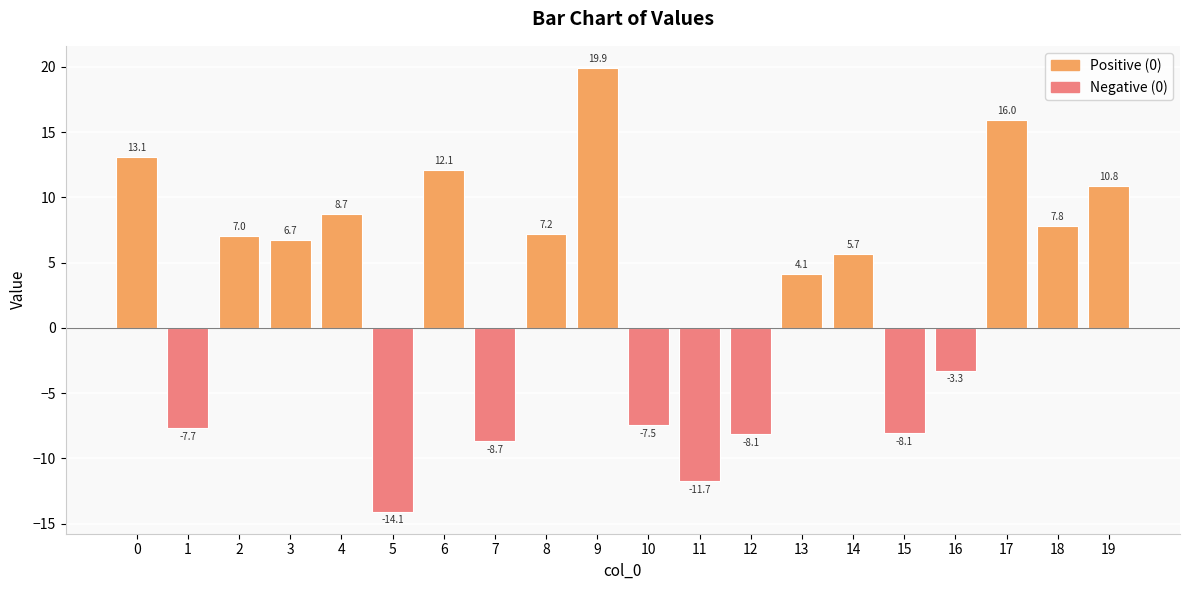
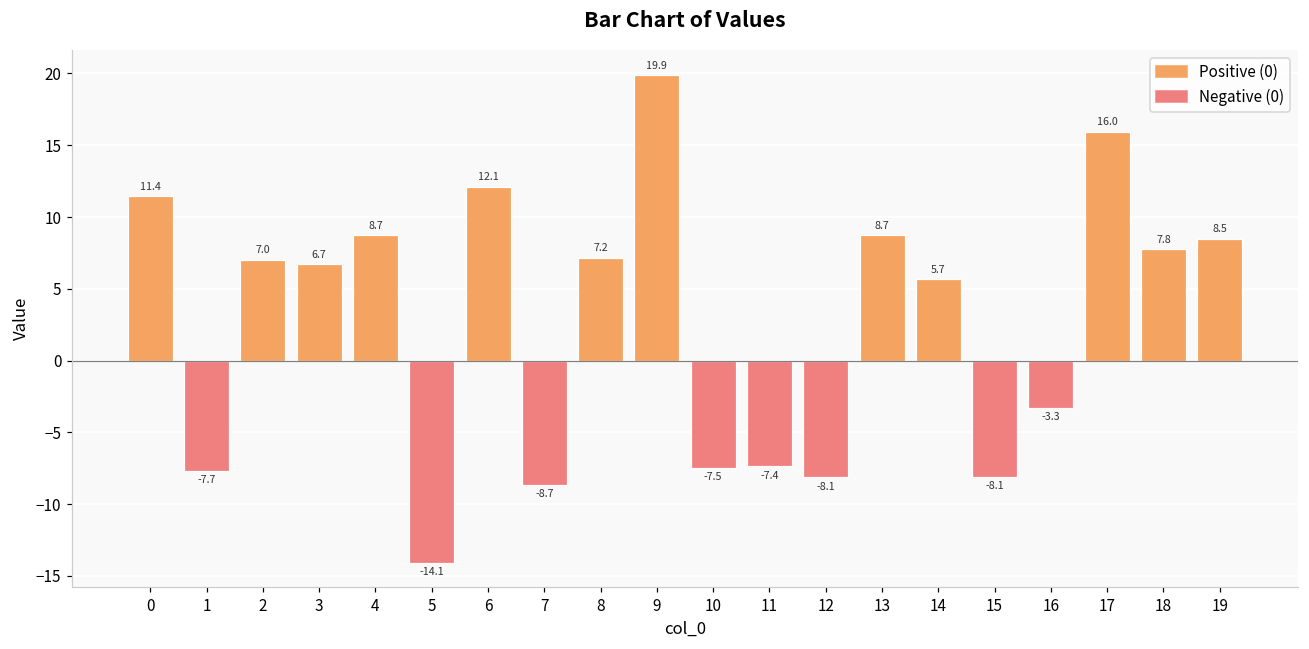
0: 13.1 -> 11.4
11: -11.7 -> -7.4
13: 4.1 -> 8.7
19: 10.8 -> 8.5
